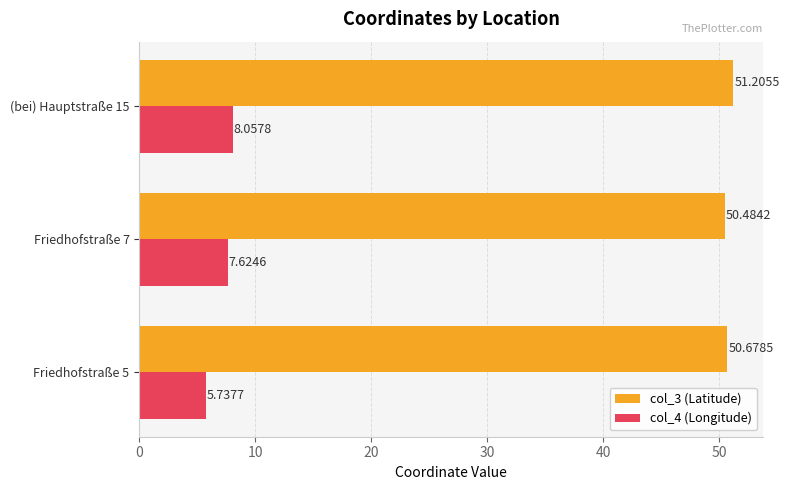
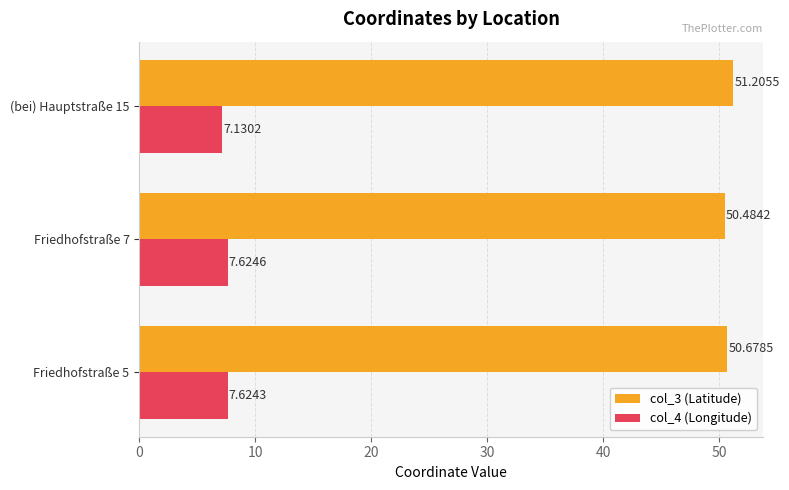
col_4 (Longitude), (bei) Hauptstraße 15: 8.0578 -> 7.1302
col_4 (Longitude), Friedhofstraße 5: 5.7377 -> 7.6243
